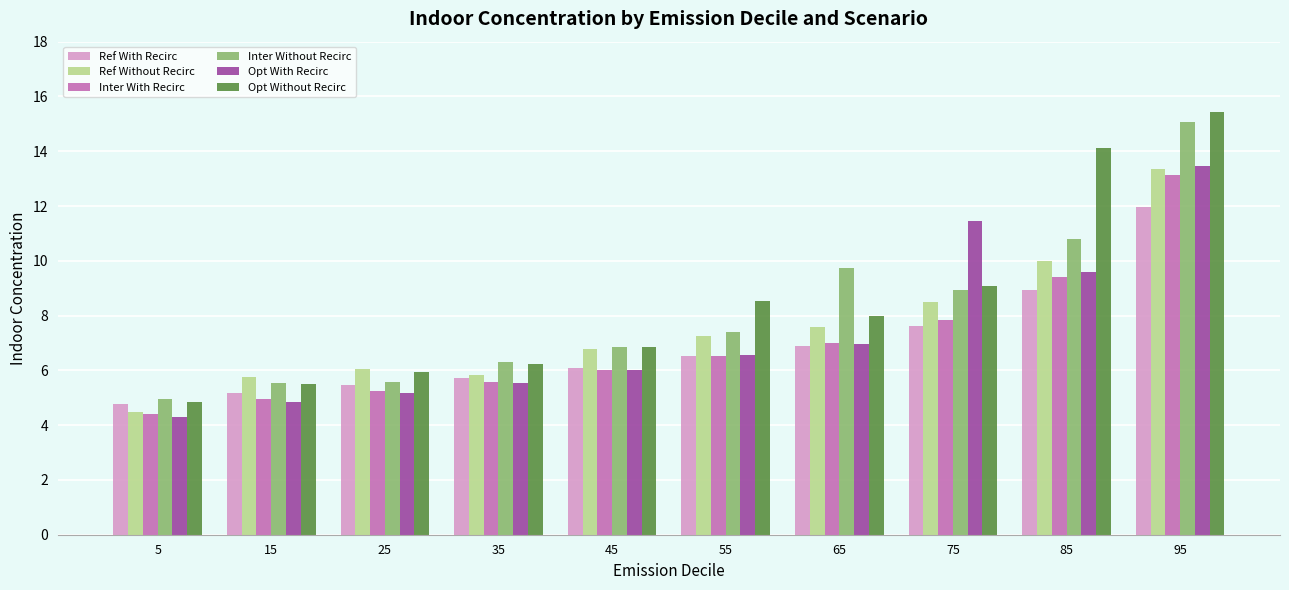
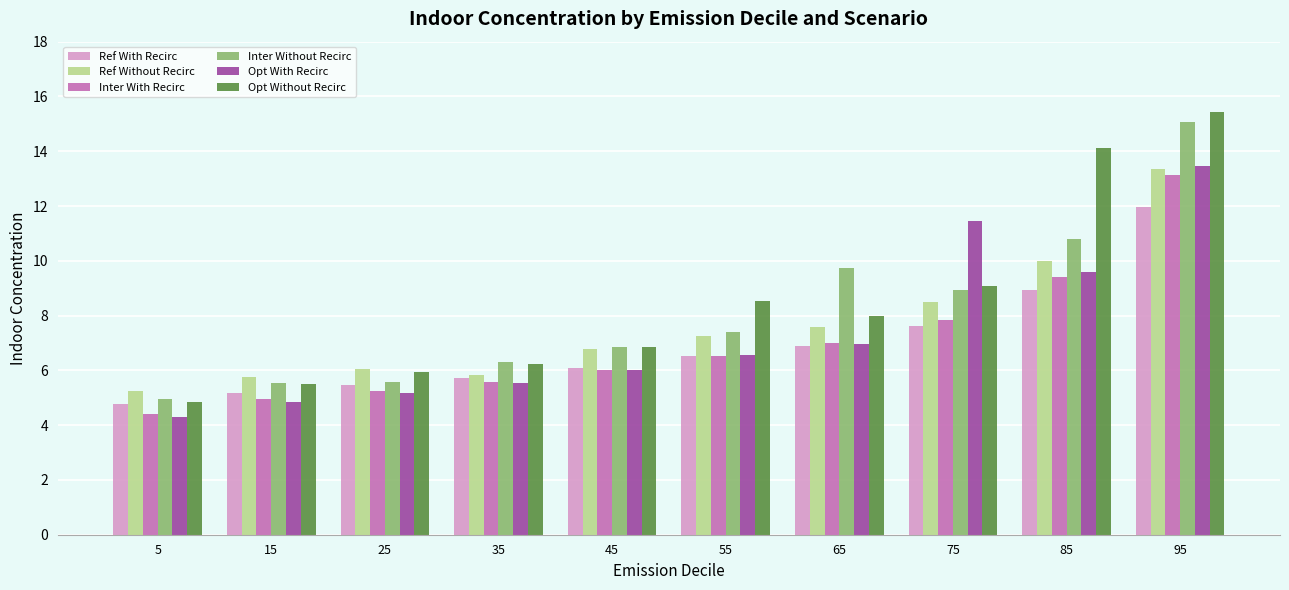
Ref Without Recirc, 5: 4.5 -> 5.3
